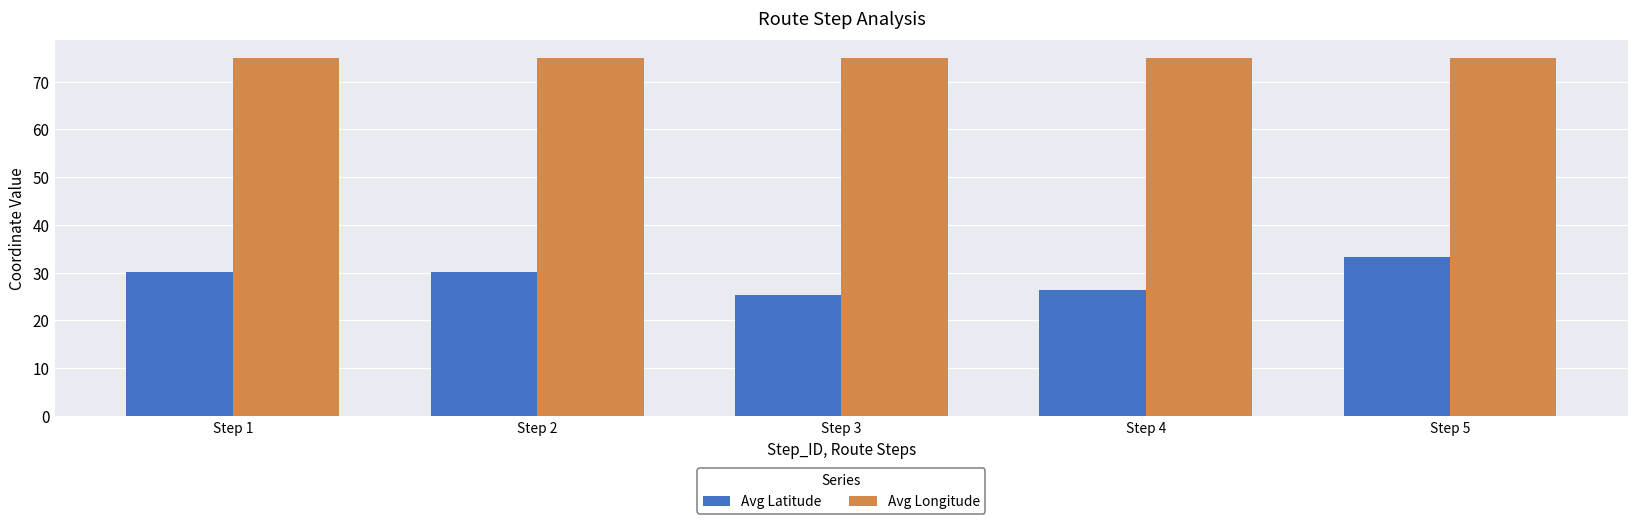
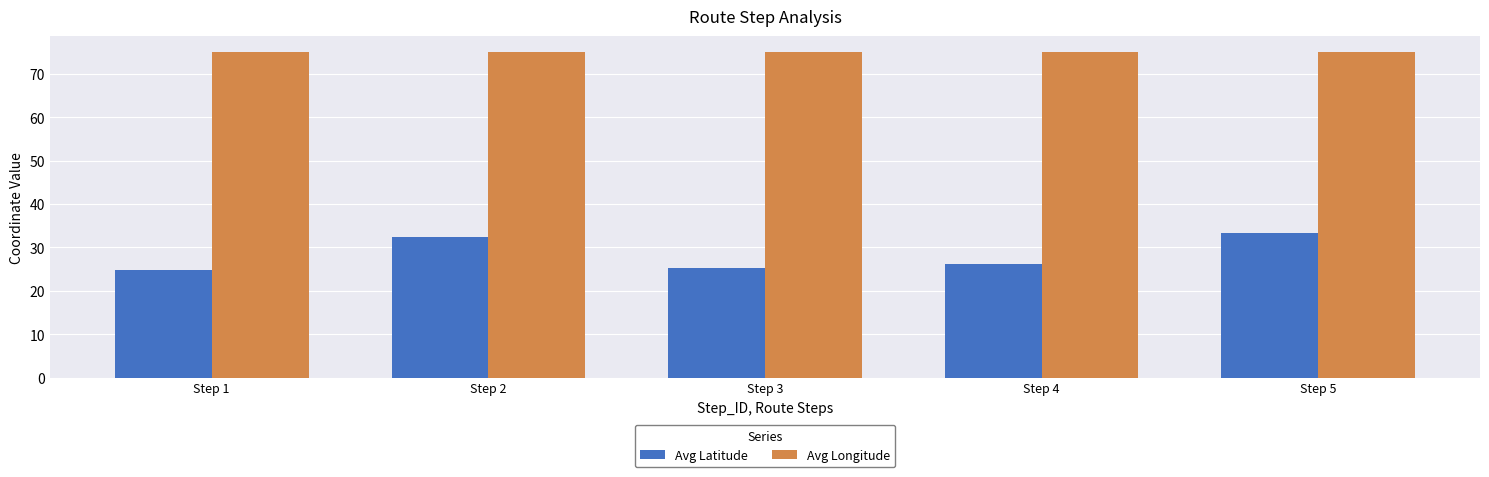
Avg Latitude, Step 1: 30 -> 25
Avg Latitude, Step 2: 30 -> 32
